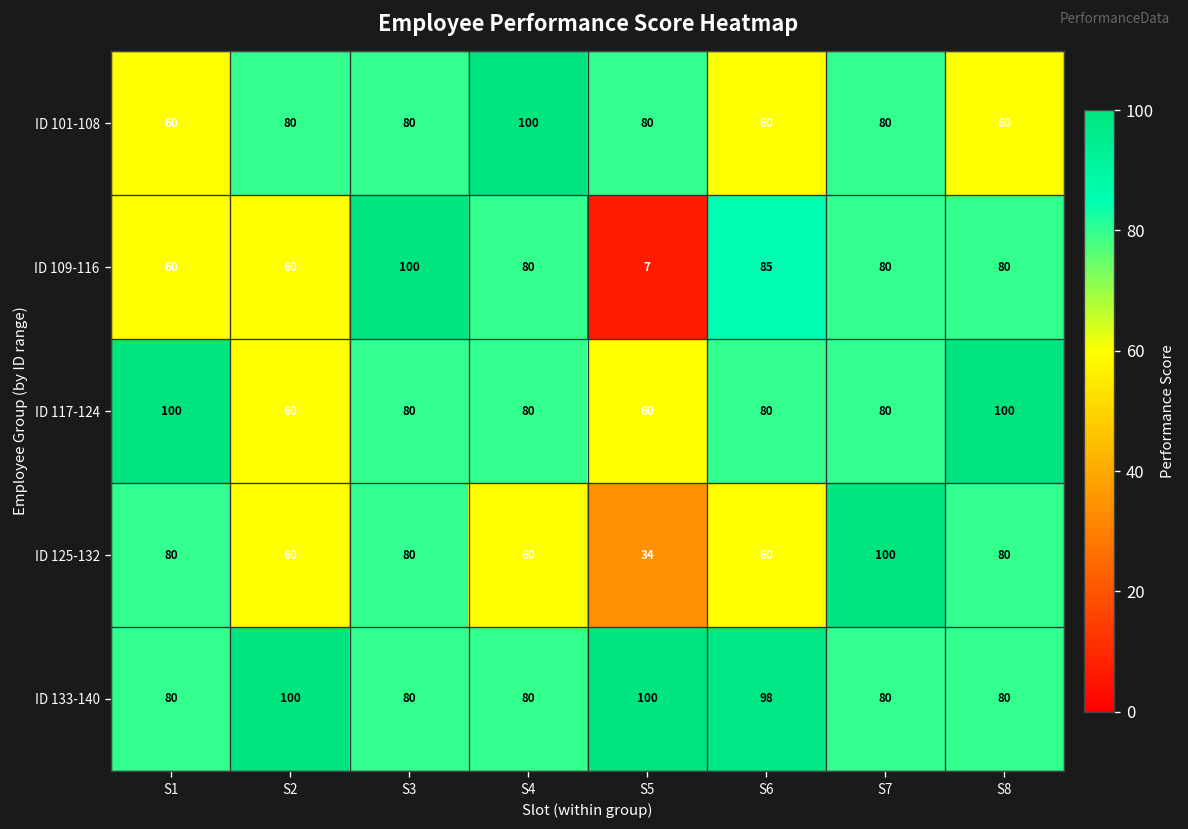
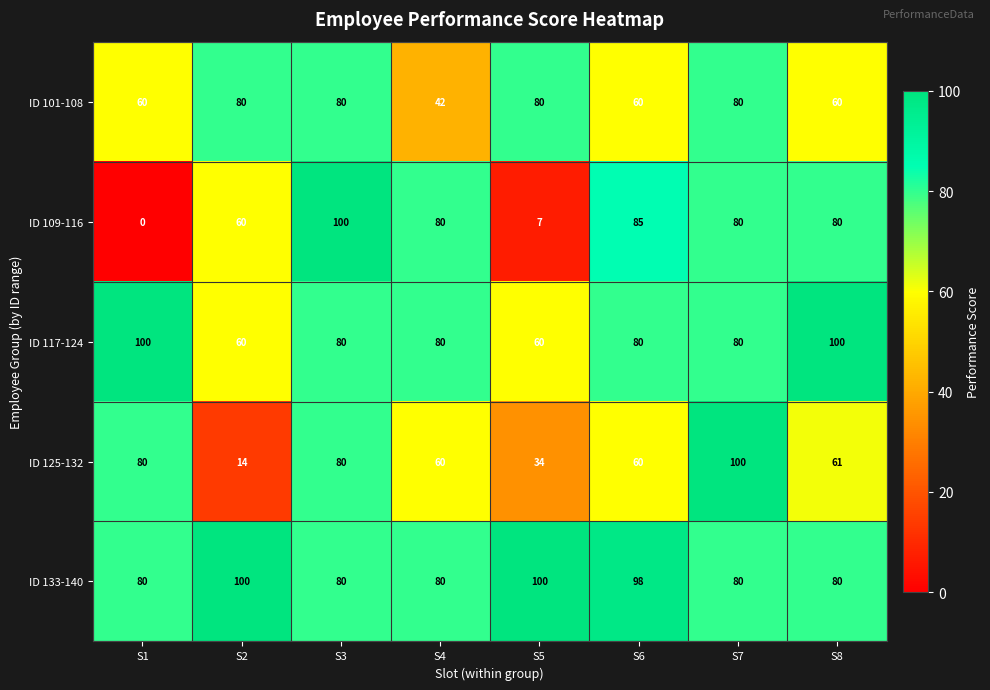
ID 101-108, S4: 100 -> 42
ID 109-116, S1: 60 -> 0
ID 125-132, S2: 60 -> 14
ID 125-132, S8: 80 -> 61
